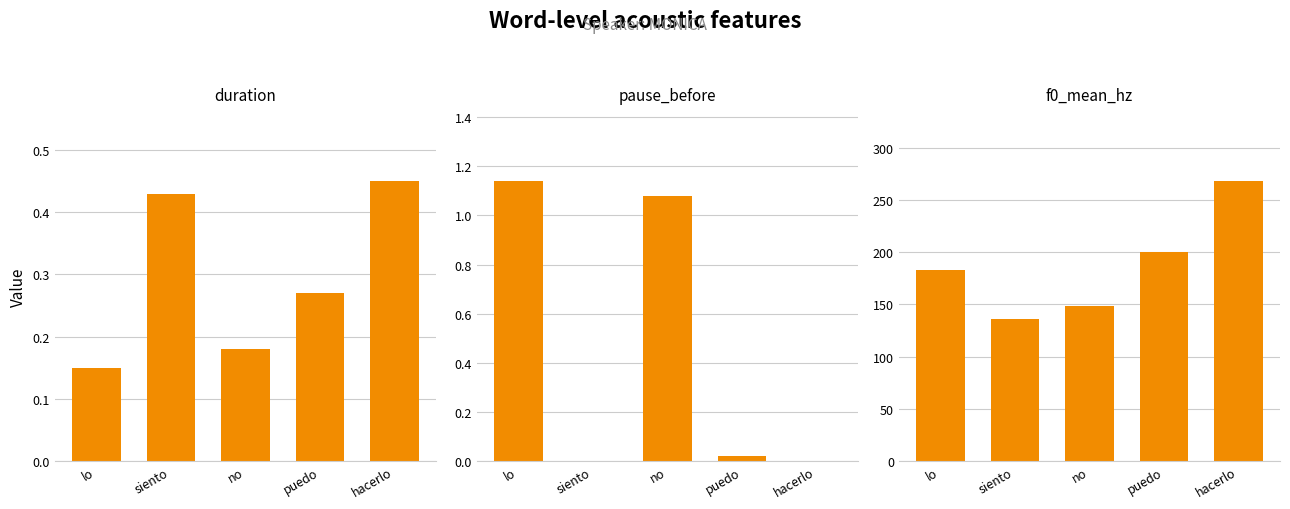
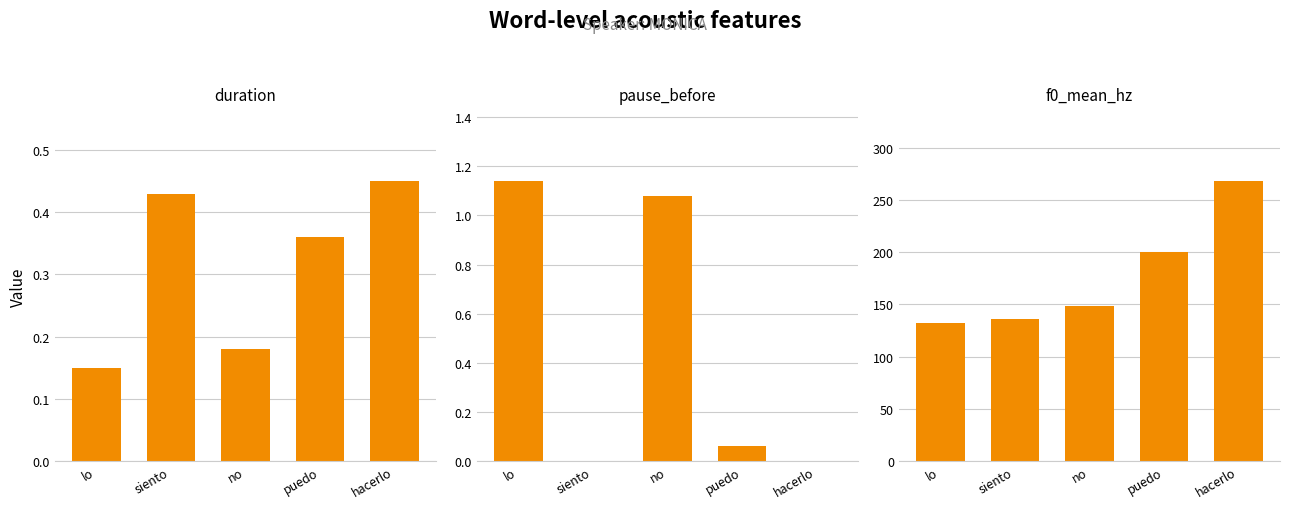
duration, puedo: 0.27 -> 0.36
pause_before, puedo: 0.02 -> 0.06
f0_mean_hz, lo: 183 -> 132
